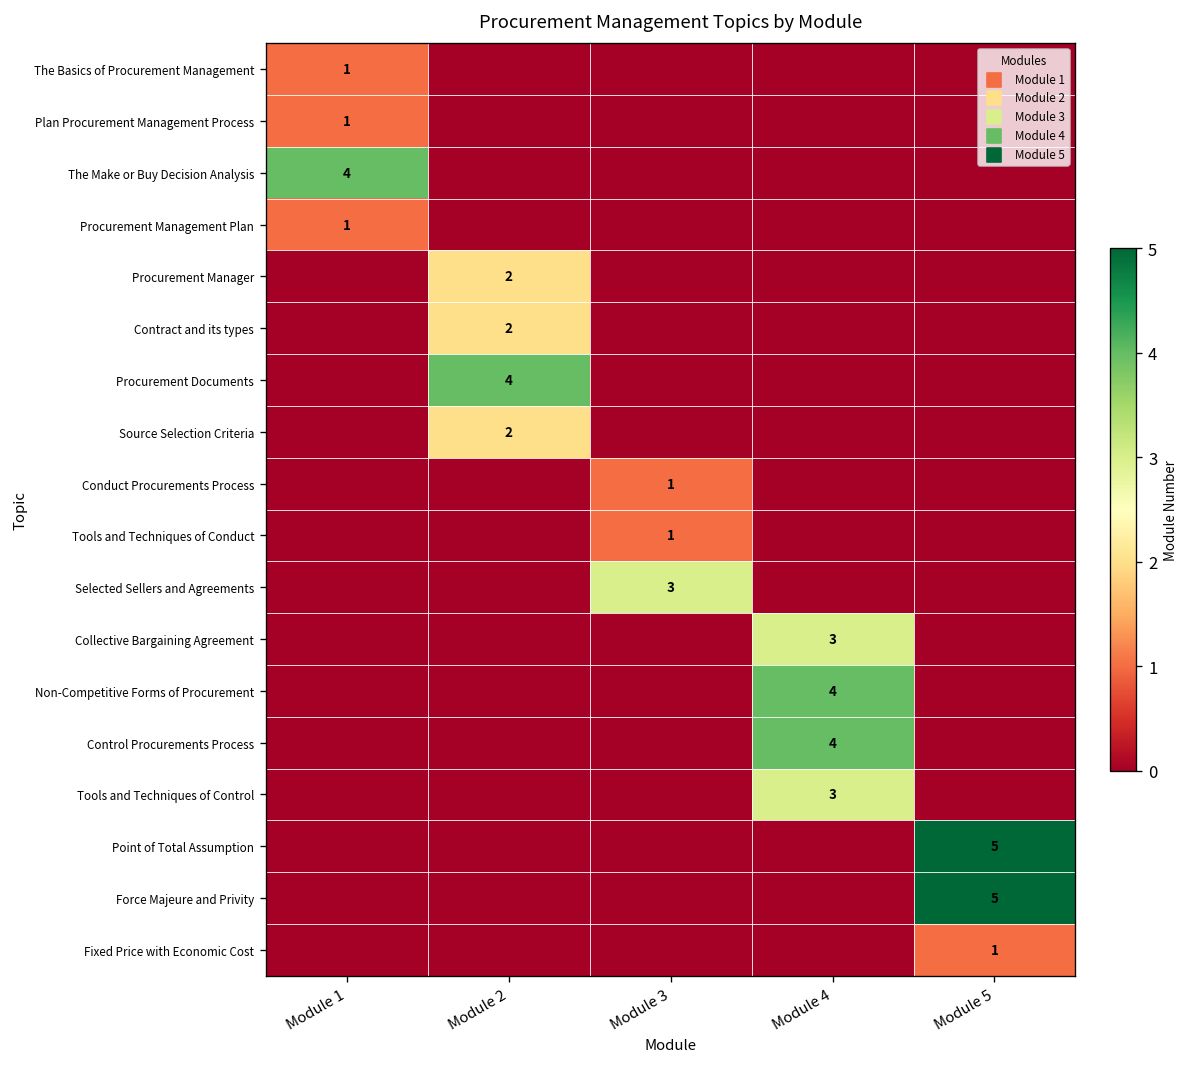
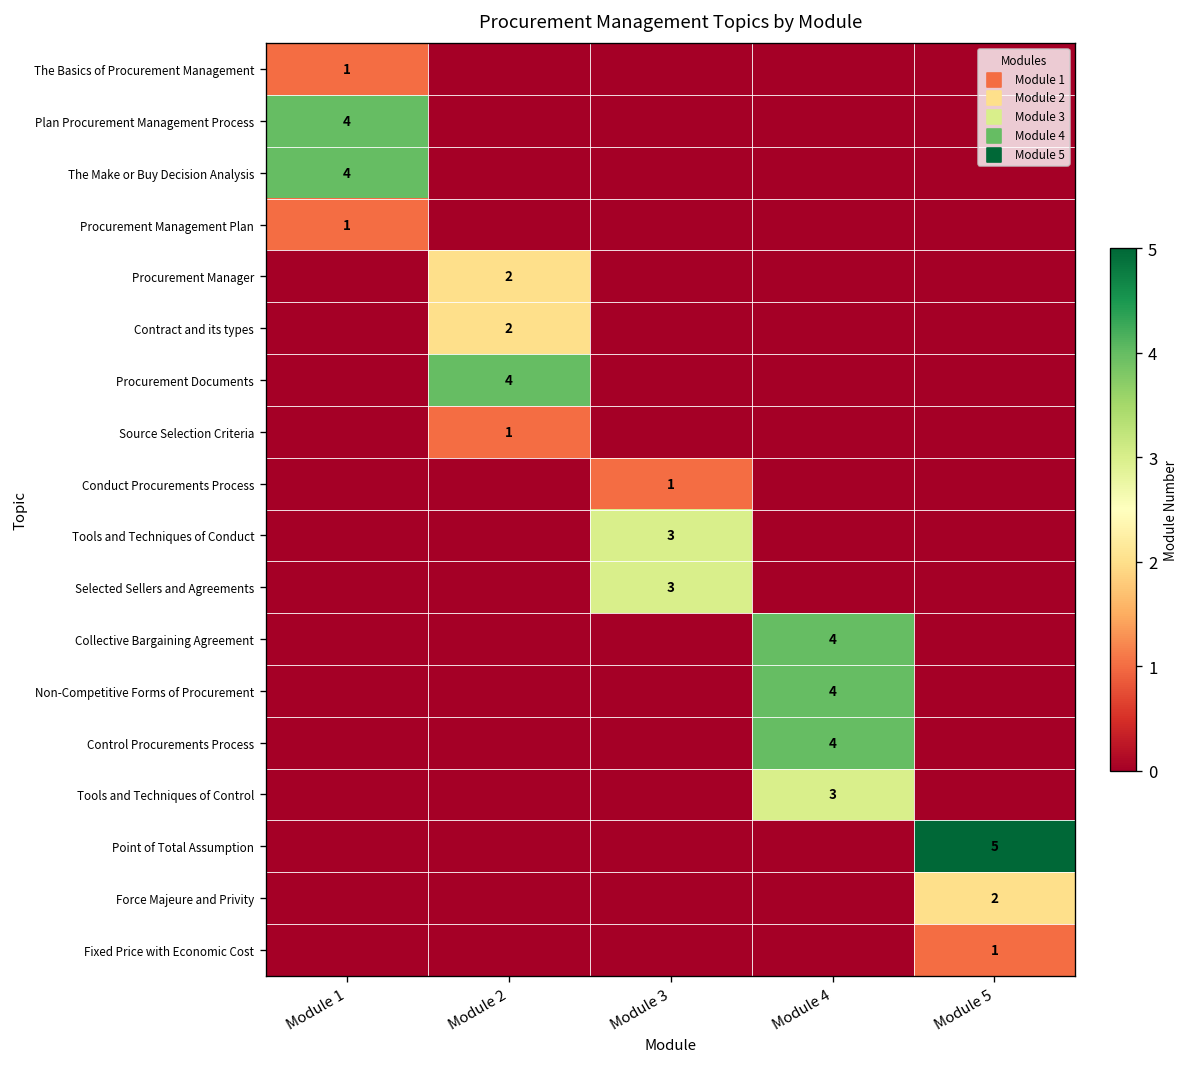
Plan Procurement Management Process, Module 1: 1 -> 4
Source Selection Criteria, Module 2: 2 -> 1
Tools and Techniques of Conduct, Module 3: 1 -> 3
Collective Bargaining Agreement, Module 4: 3 -> 4
Force Majeure and Privity, Module 5: 5 -> 2
